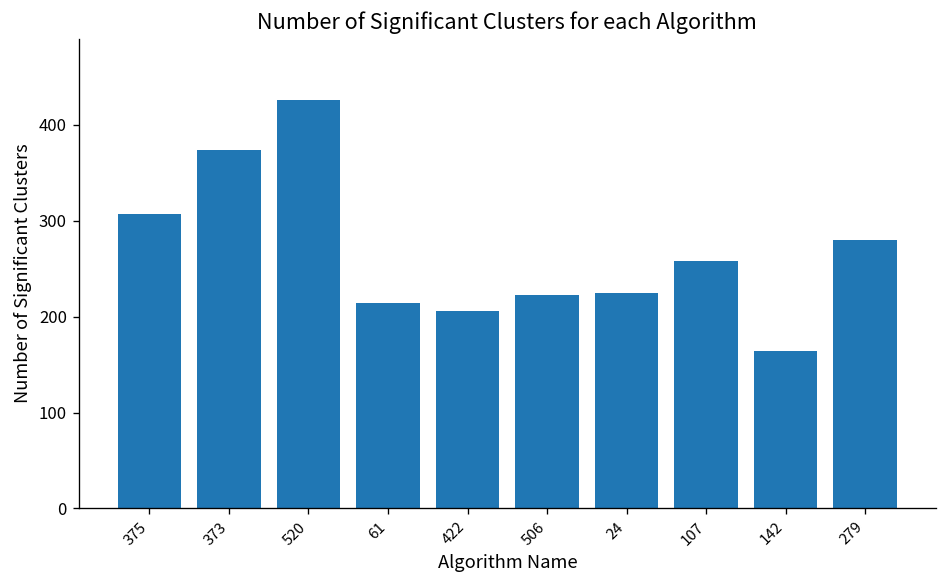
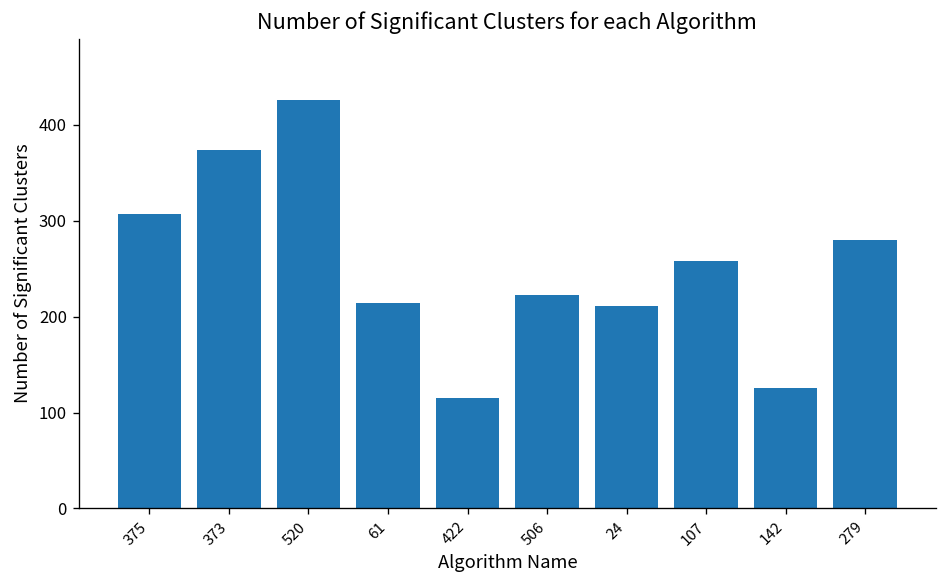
422: 210 -> 120
24: 230 -> 210
142: 160 -> 130
